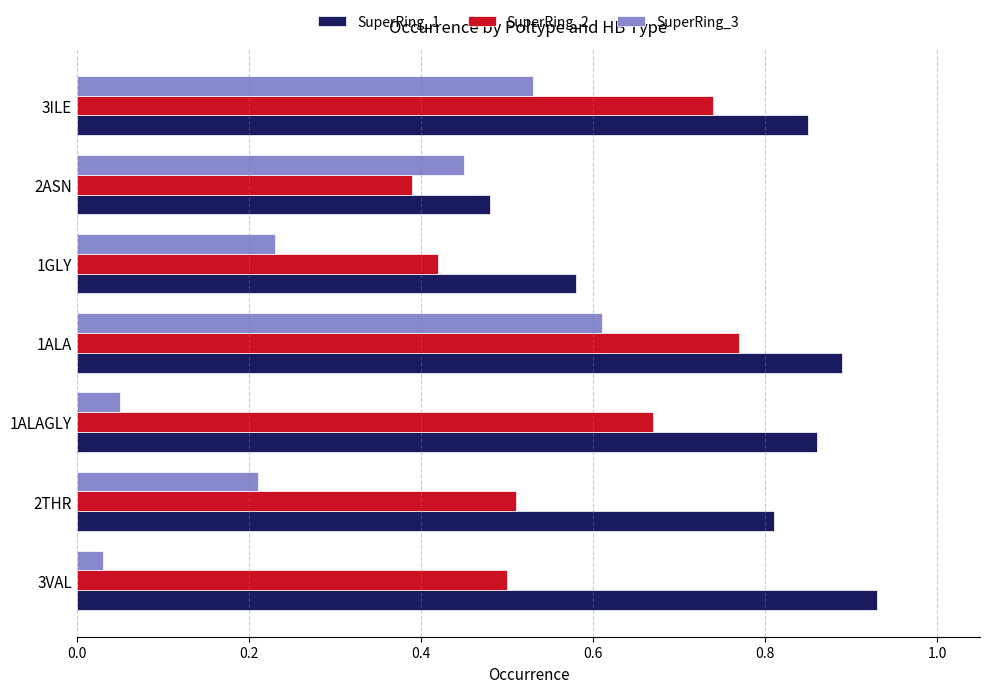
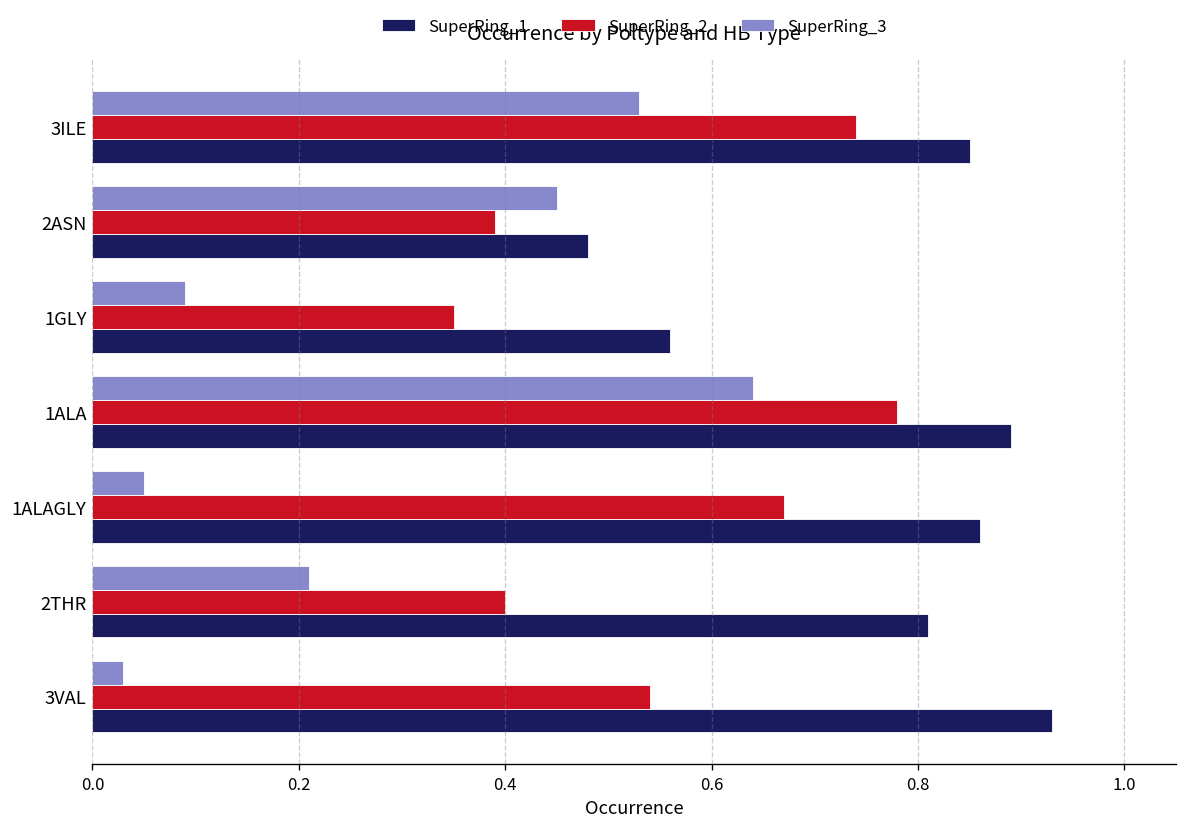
SuperRing_3, 1GLY: 0.23 -> 0.09
SuperRing_2, 1GLY: 0.42 -> 0.35
SuperRing_1, 1GLY: 0.58 -> 0.56
SuperRing_3, 1ALA: 0.61 -> 0.64
SuperRing_2, 1ALA: 0.77 -> 0.78
SuperRing_2, 2THR: 0.51 -> 0.40
SuperRing_2, 3VAL: 0.50 -> 0.54
